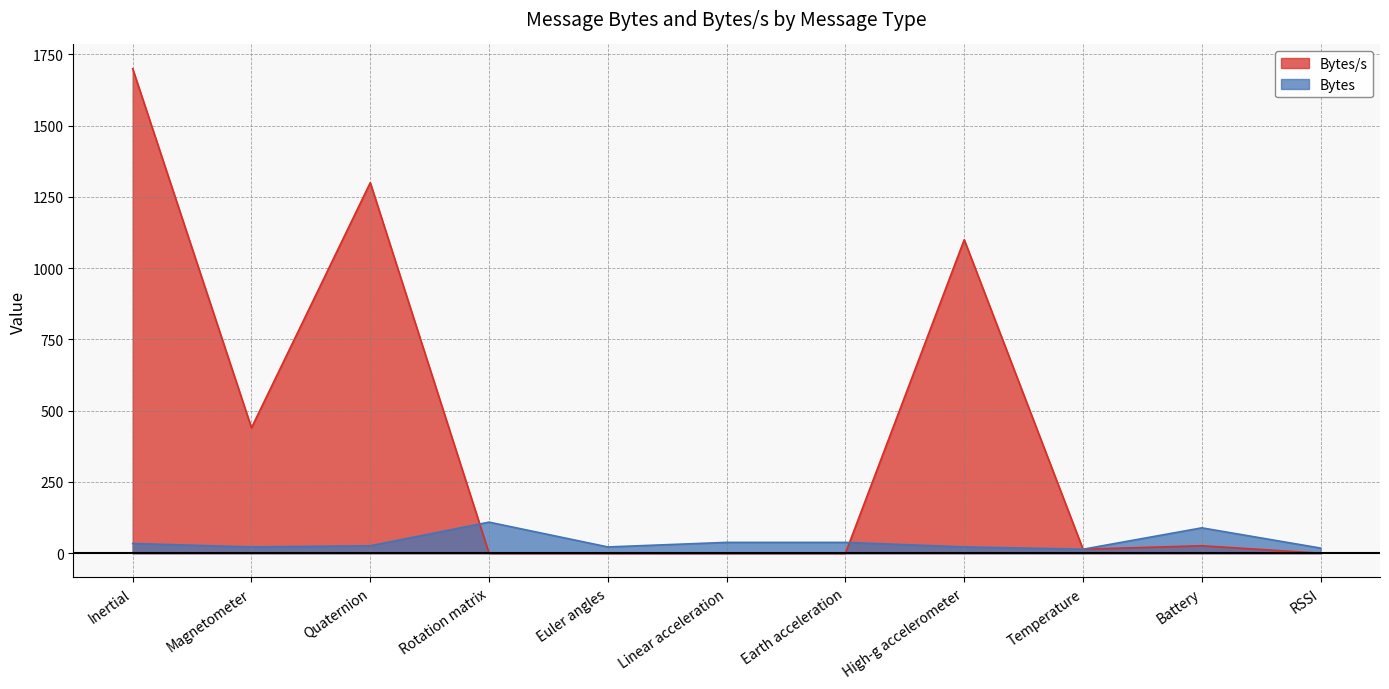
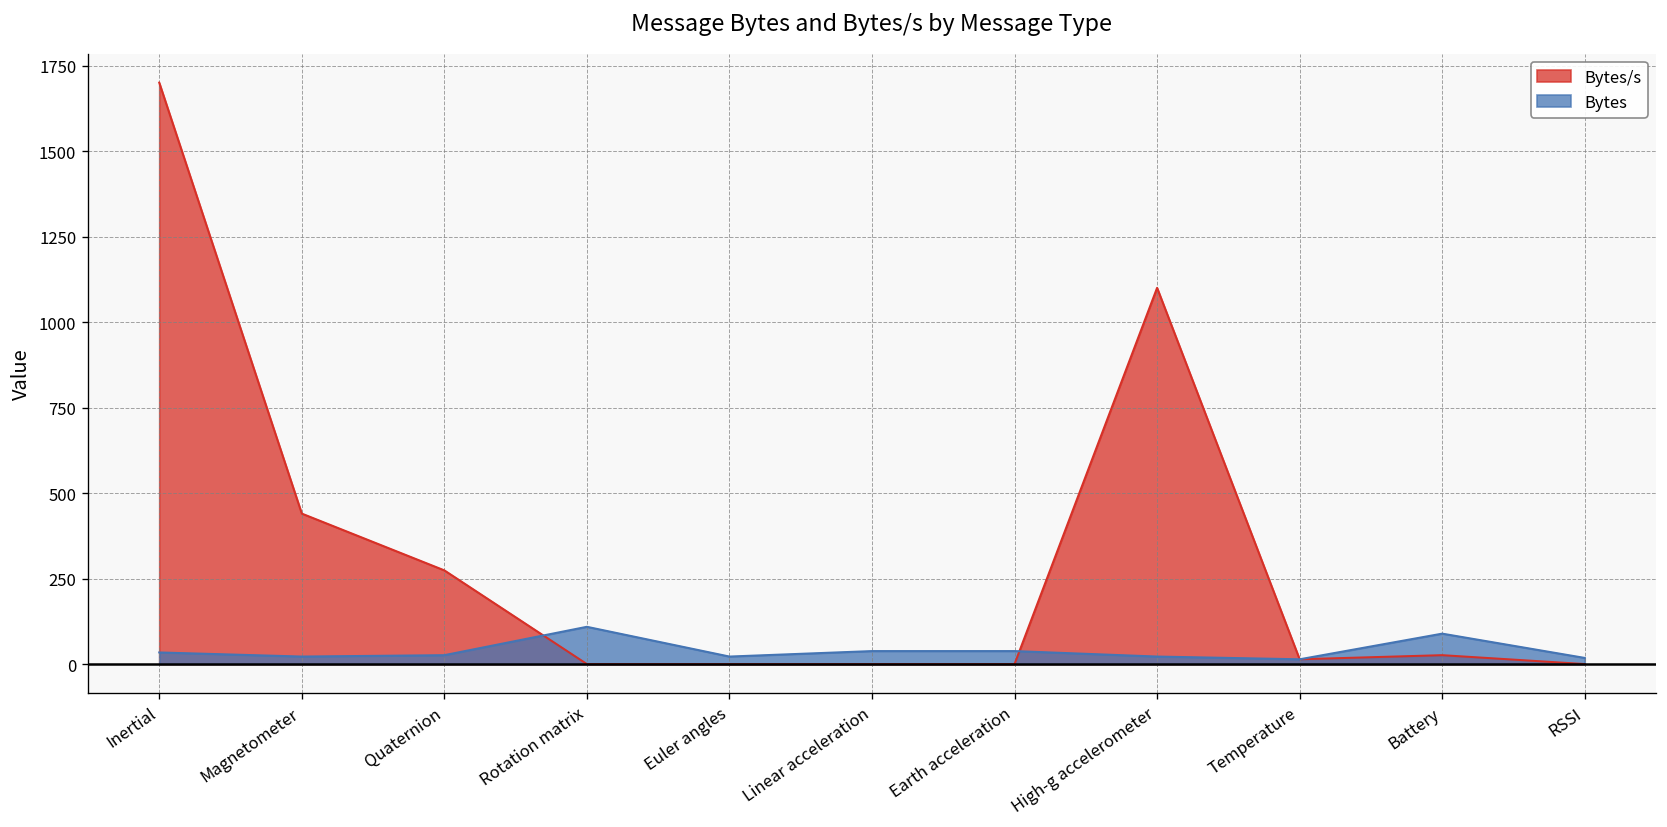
Bytes/s, Quaternion: 1300 -> 270
